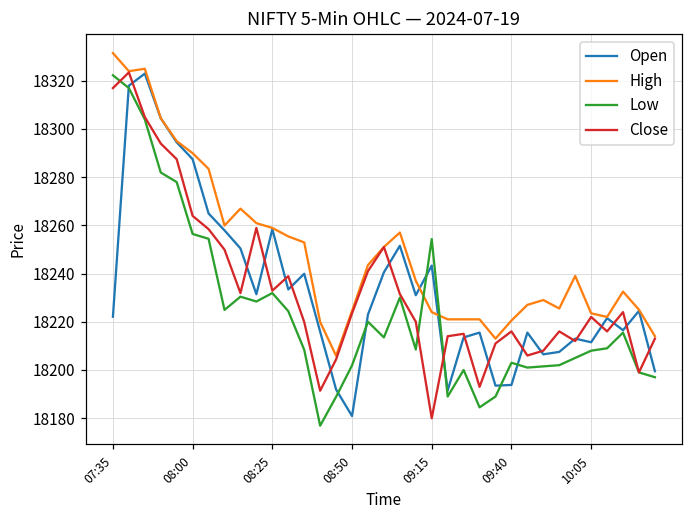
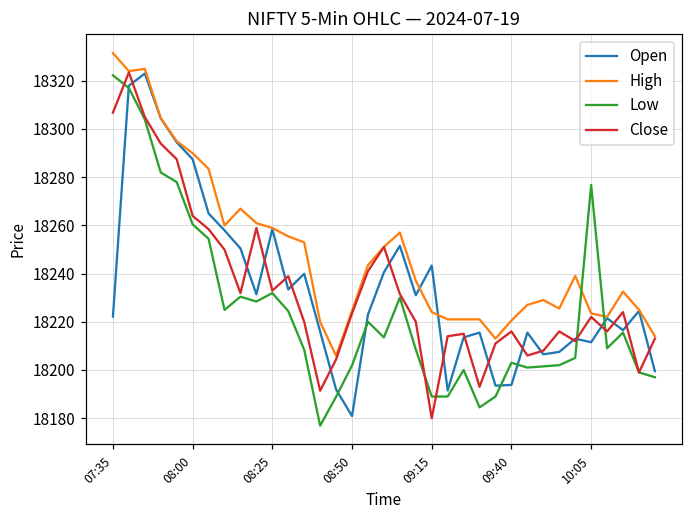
Close, 07:35: 18317 -> 18307
Low, 08:00: 18256 -> 18260
Low, 09:15: 18254 -> 18189
Low, 10:05: 18208 -> 18277
